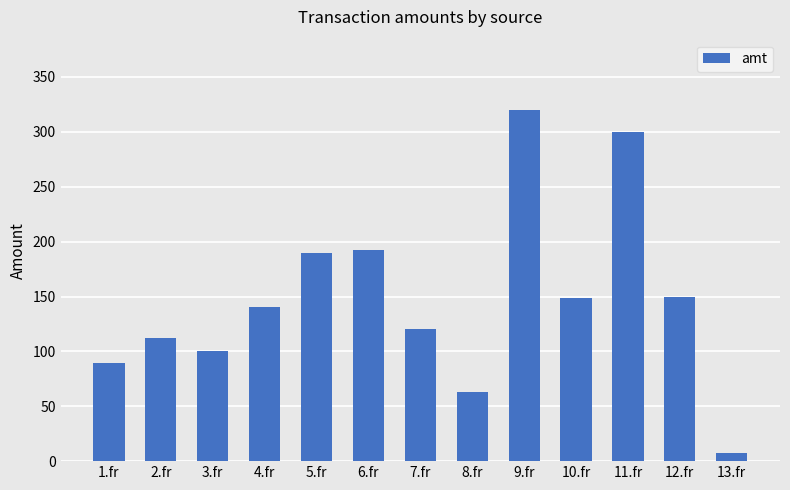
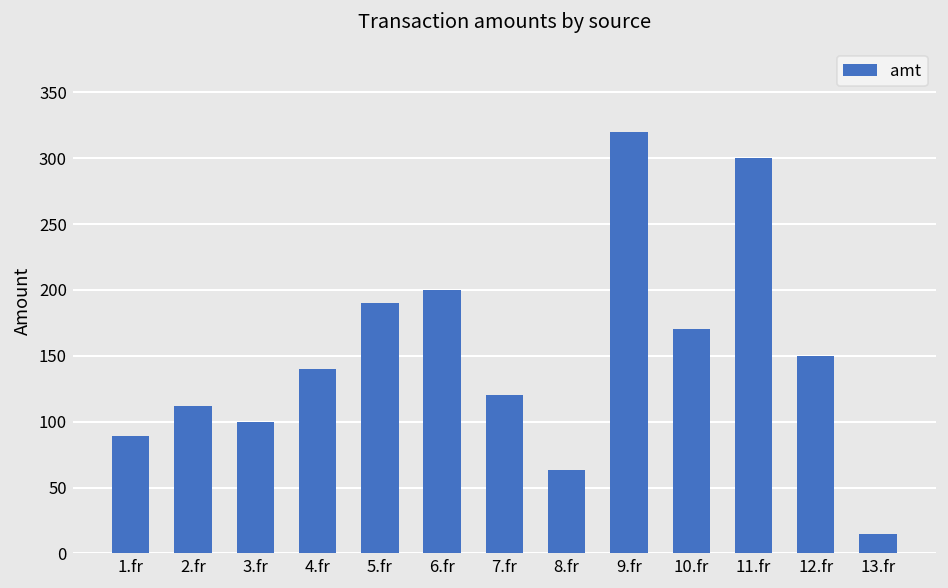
6.fr: 192 -> 200
10.fr: 149 -> 170
13.fr: 7 -> 15
